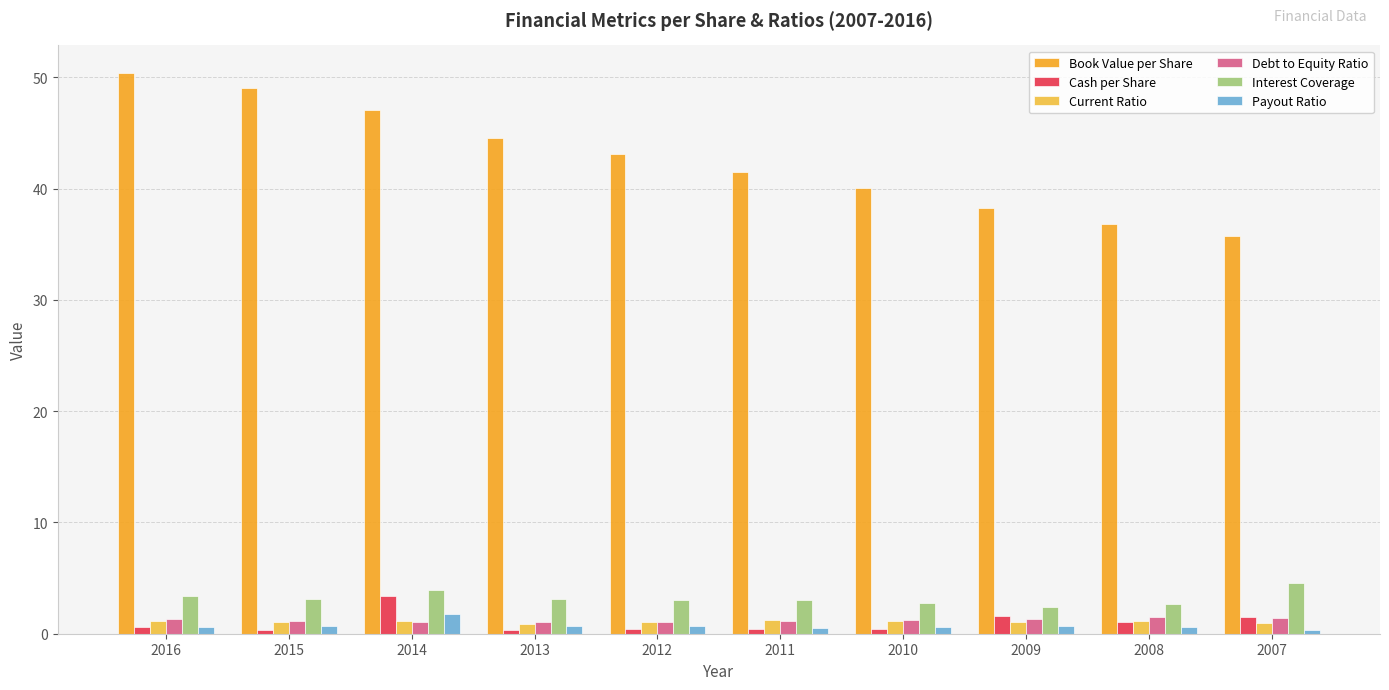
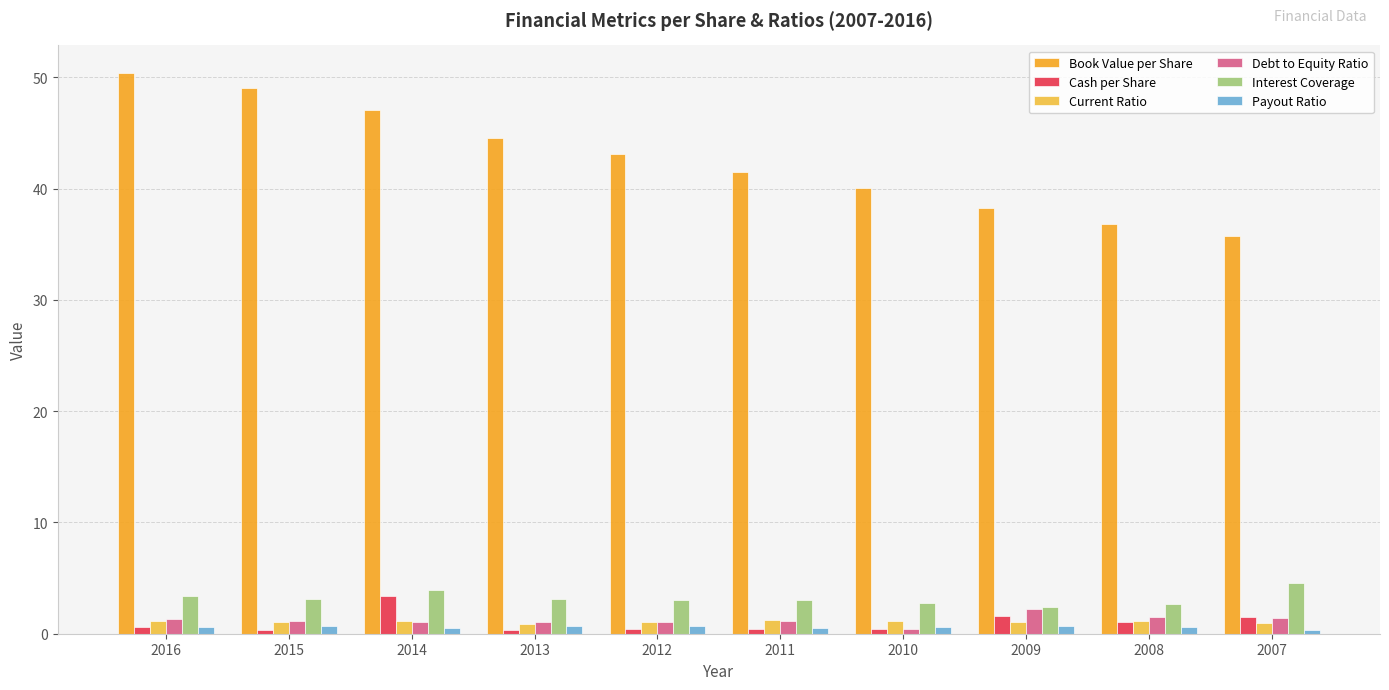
Payout Ratio, 2014: 1.7 -> 0.5
Debt to Equity Ratio, 2010: 1.2 -> 0.5
Debt to Equity Ratio, 2009: 1.3 -> 2.3
